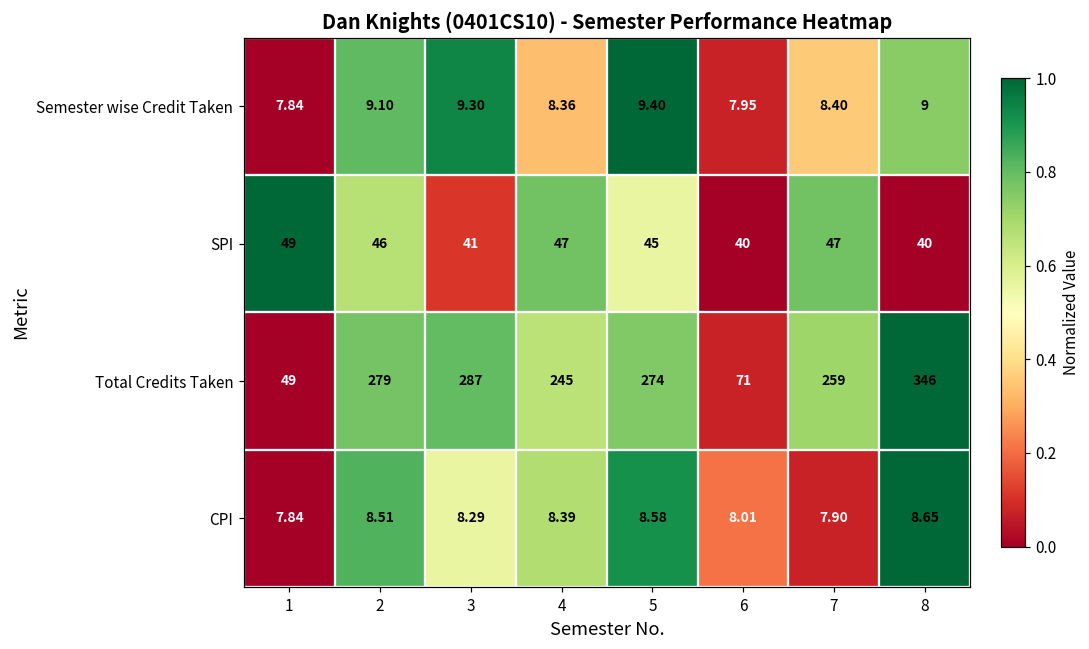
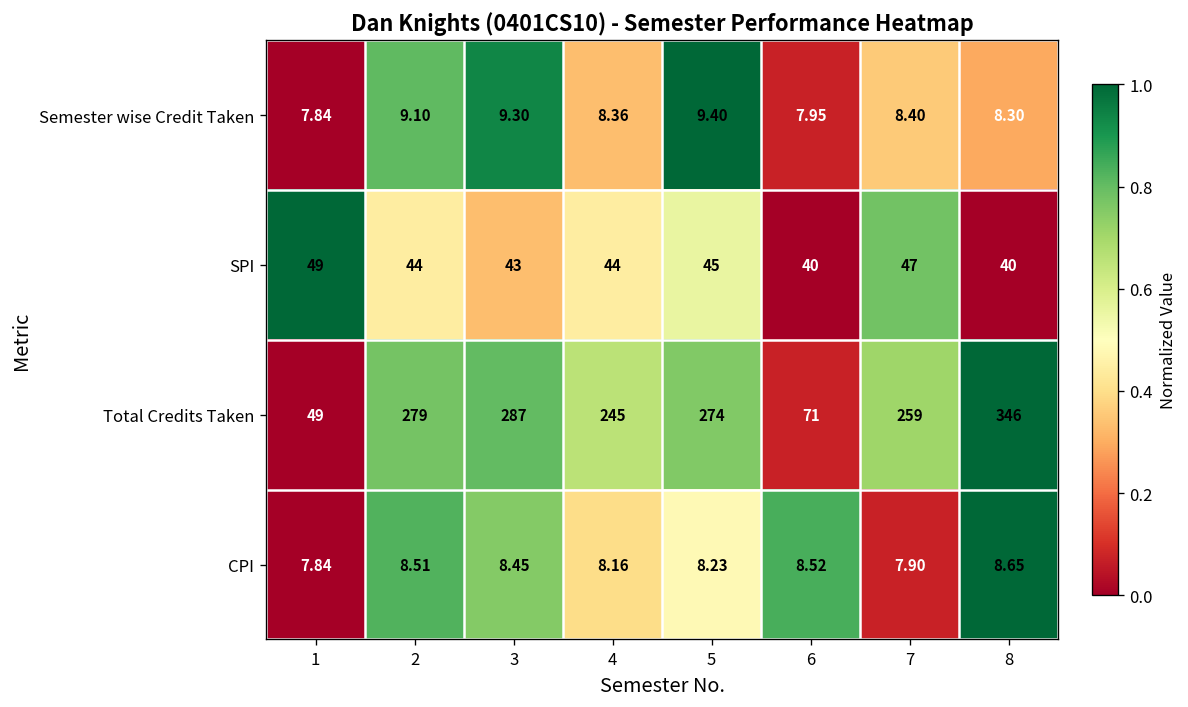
Semester wise Credit Taken, 8: 9 -> 8.30
SPI, 2: 46 -> 44
SPI, 3: 41 -> 43
SPI, 4: 47 -> 44
CPI, 3: 8.29 -> 8.45
CPI, 4: 8.39 -> 8.16
CPI, 5: 8.58 -> 8.23
CPI, 6: 8.01 -> 8.52
